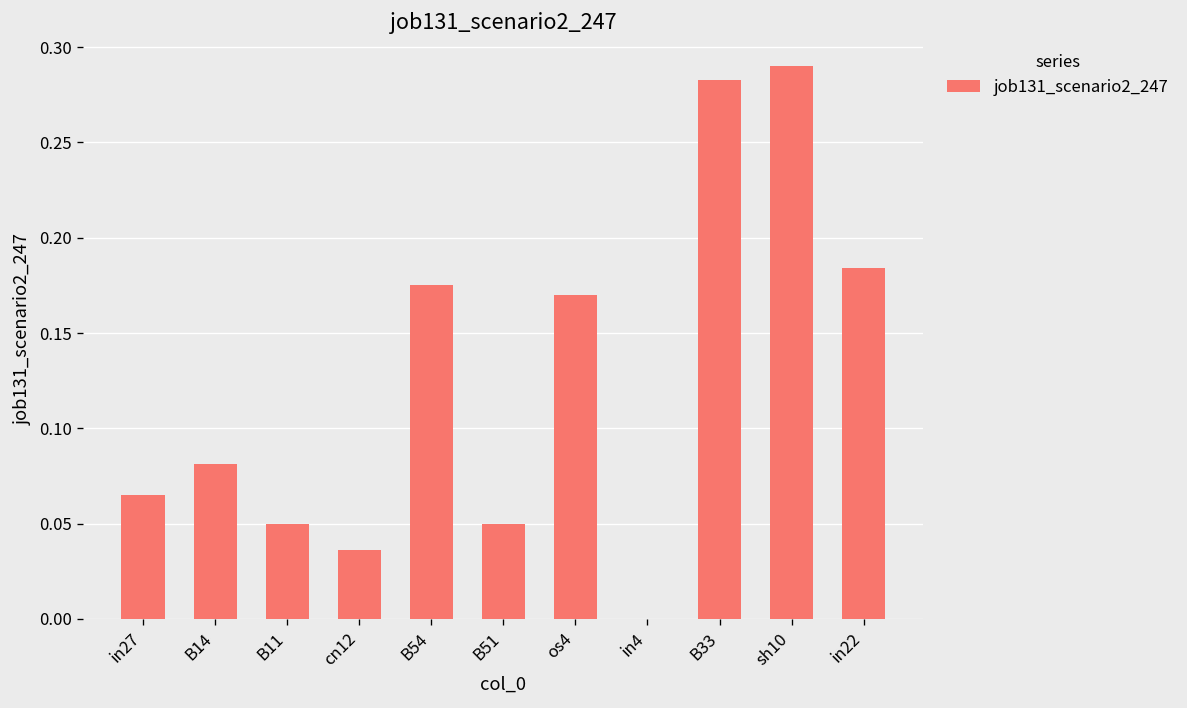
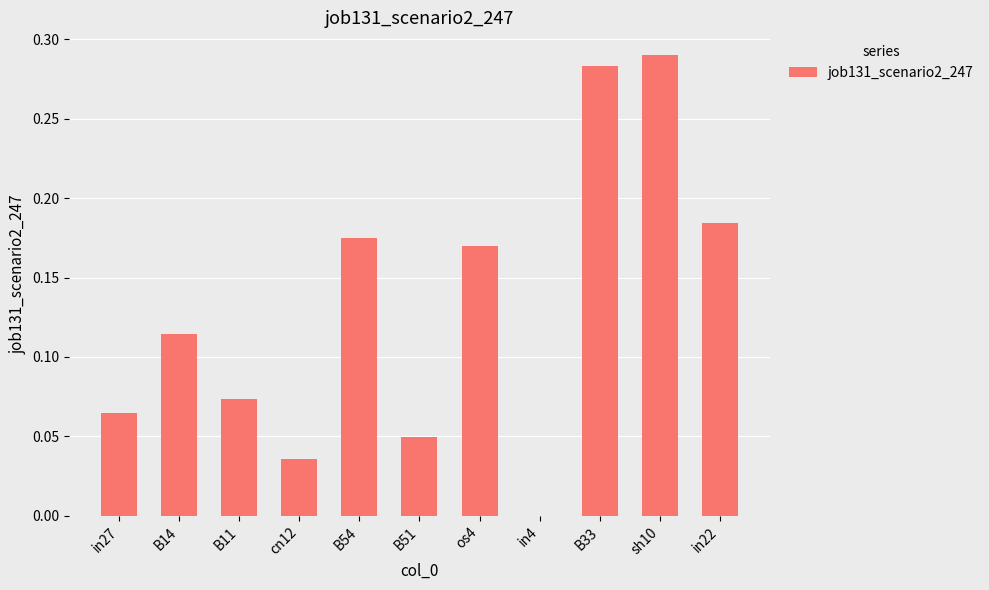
B14: 0.081 -> 0.115
B11: 0.050 -> 0.074
